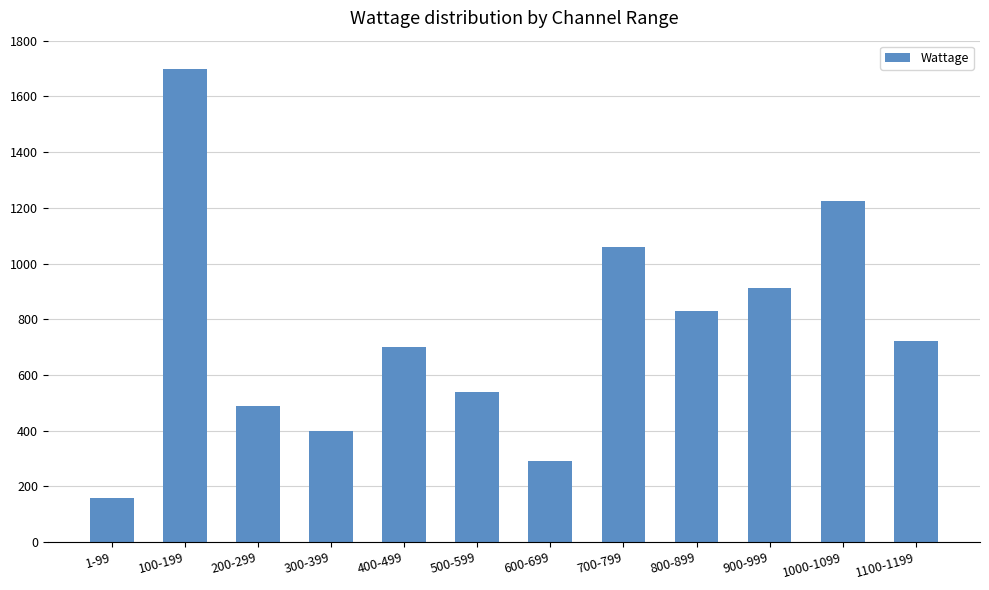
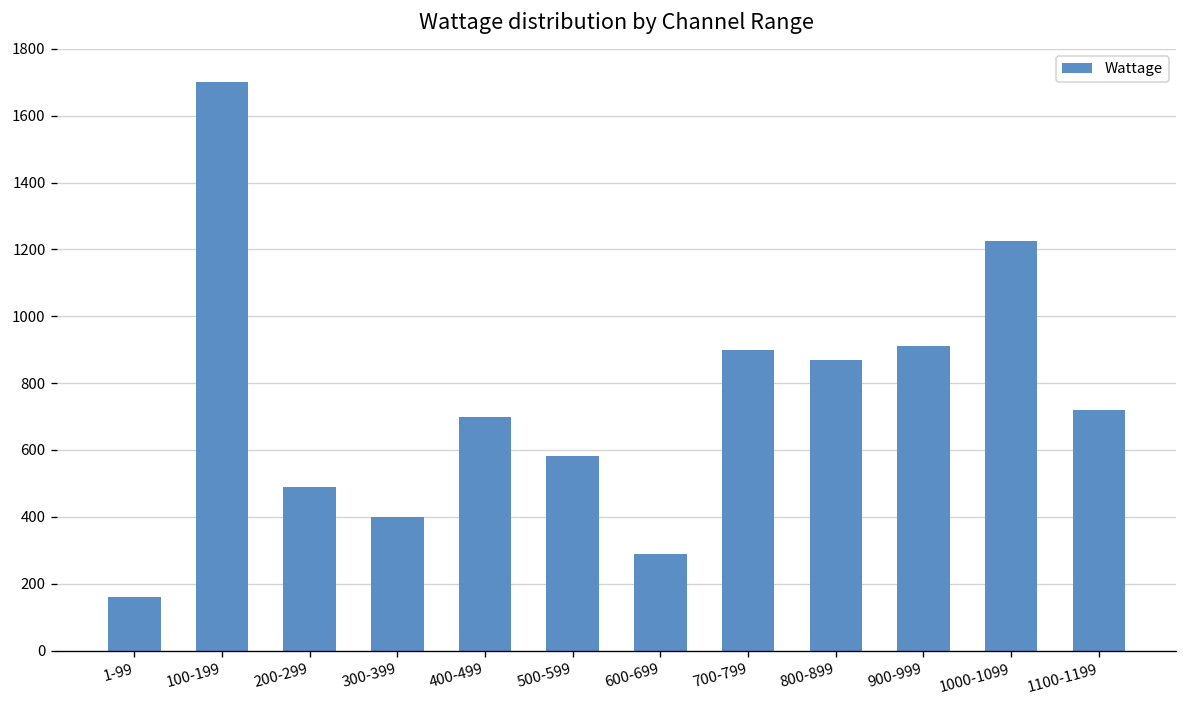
500-599: 540 -> 580
700-799: 1060 -> 900
800-899: 830 -> 870
